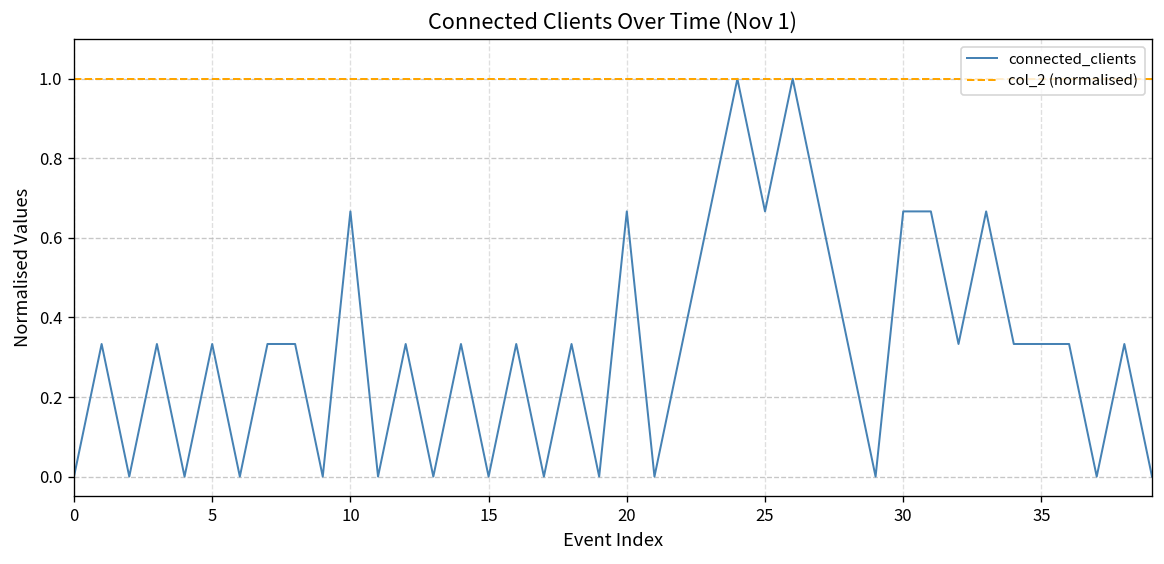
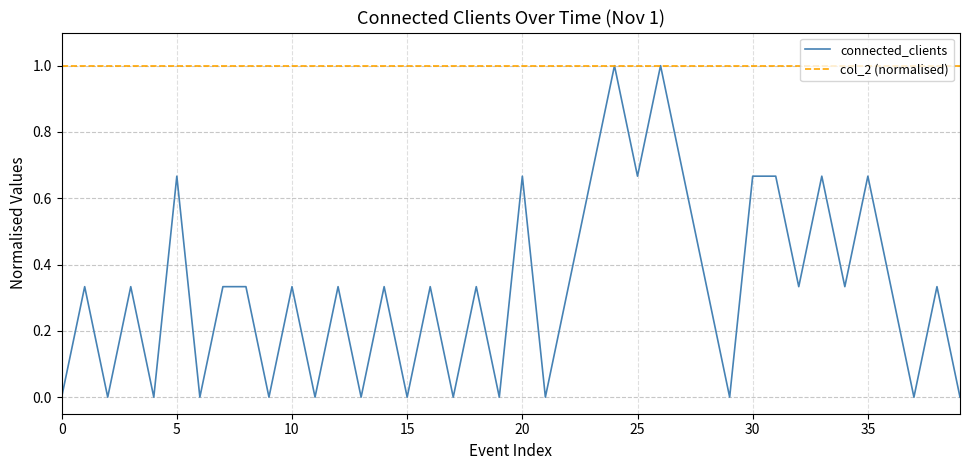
connected_clients, 5: 0.33 -> 0.67
connected_clients, 10: 0.67 -> 0.33
connected_clients, 35: 0.33 -> 0.67
